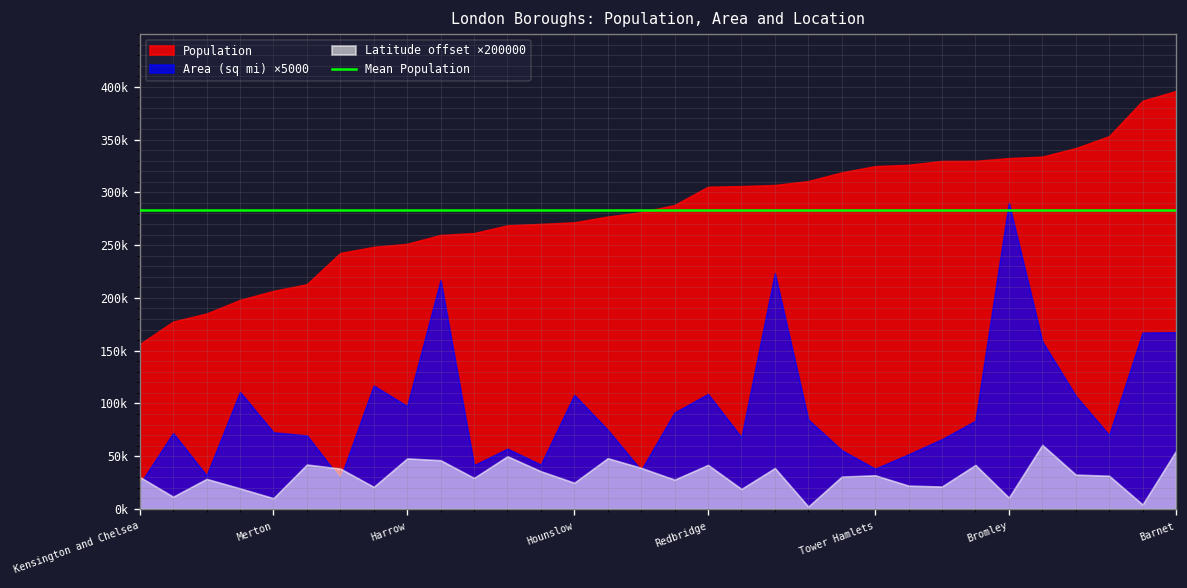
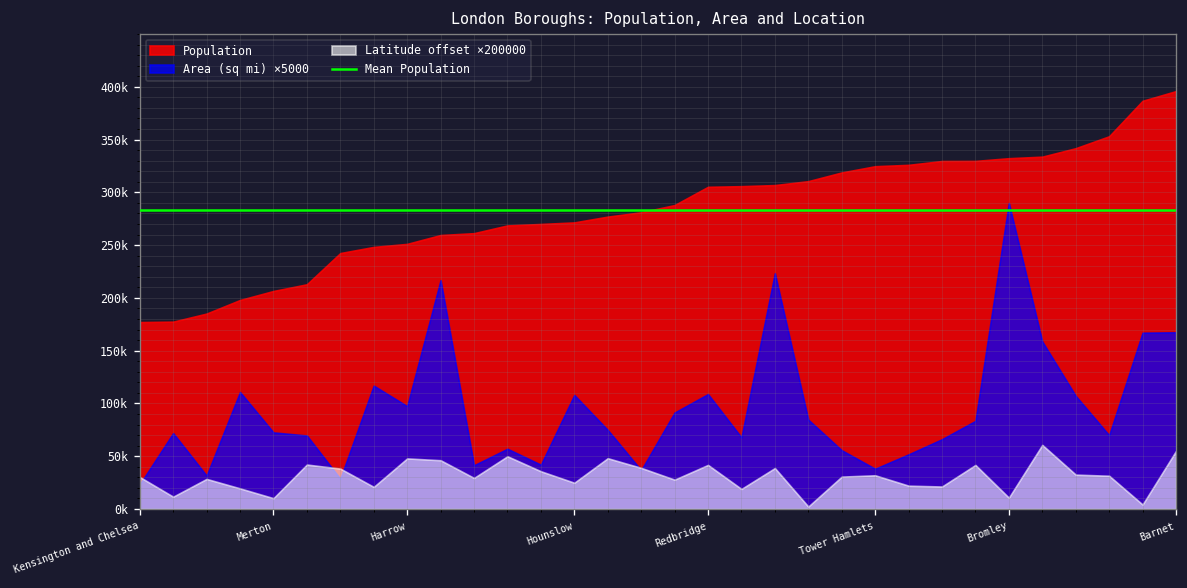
Population, Kensington and Chelsea: 160000 -> 180000
